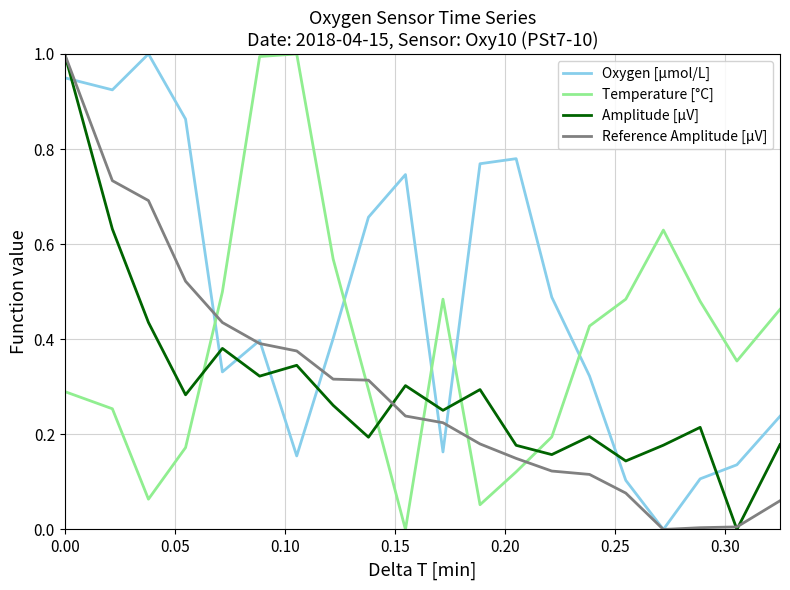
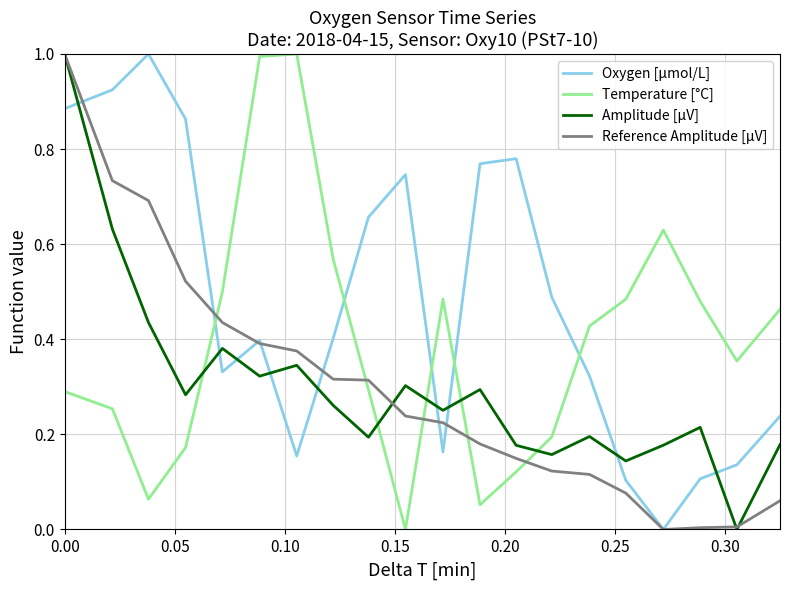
Oxygen [μmol/L], 0.00: 0.95 -> 0.88
